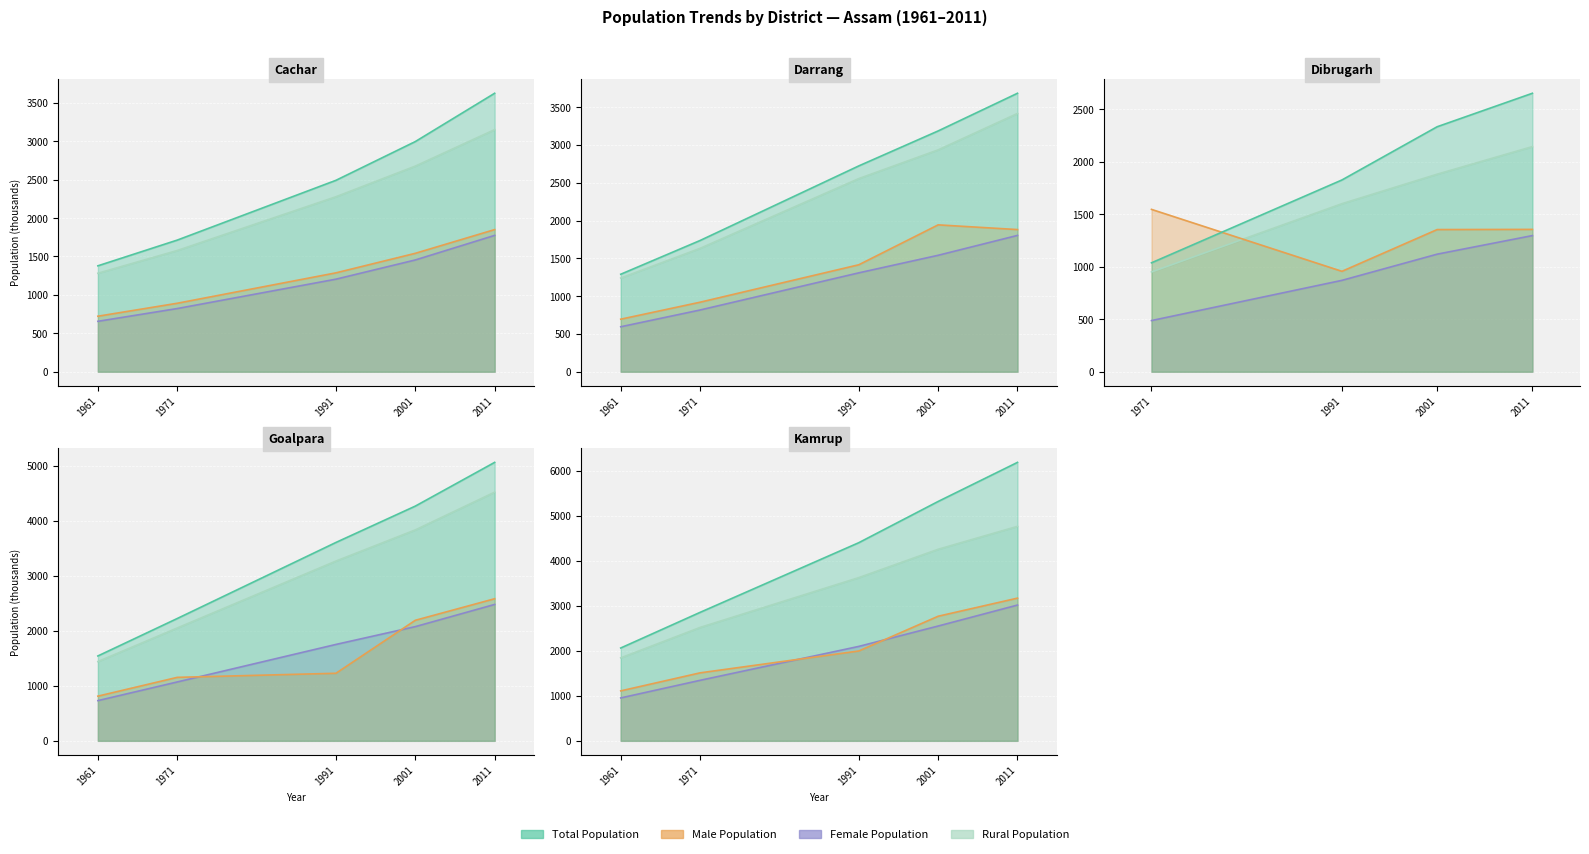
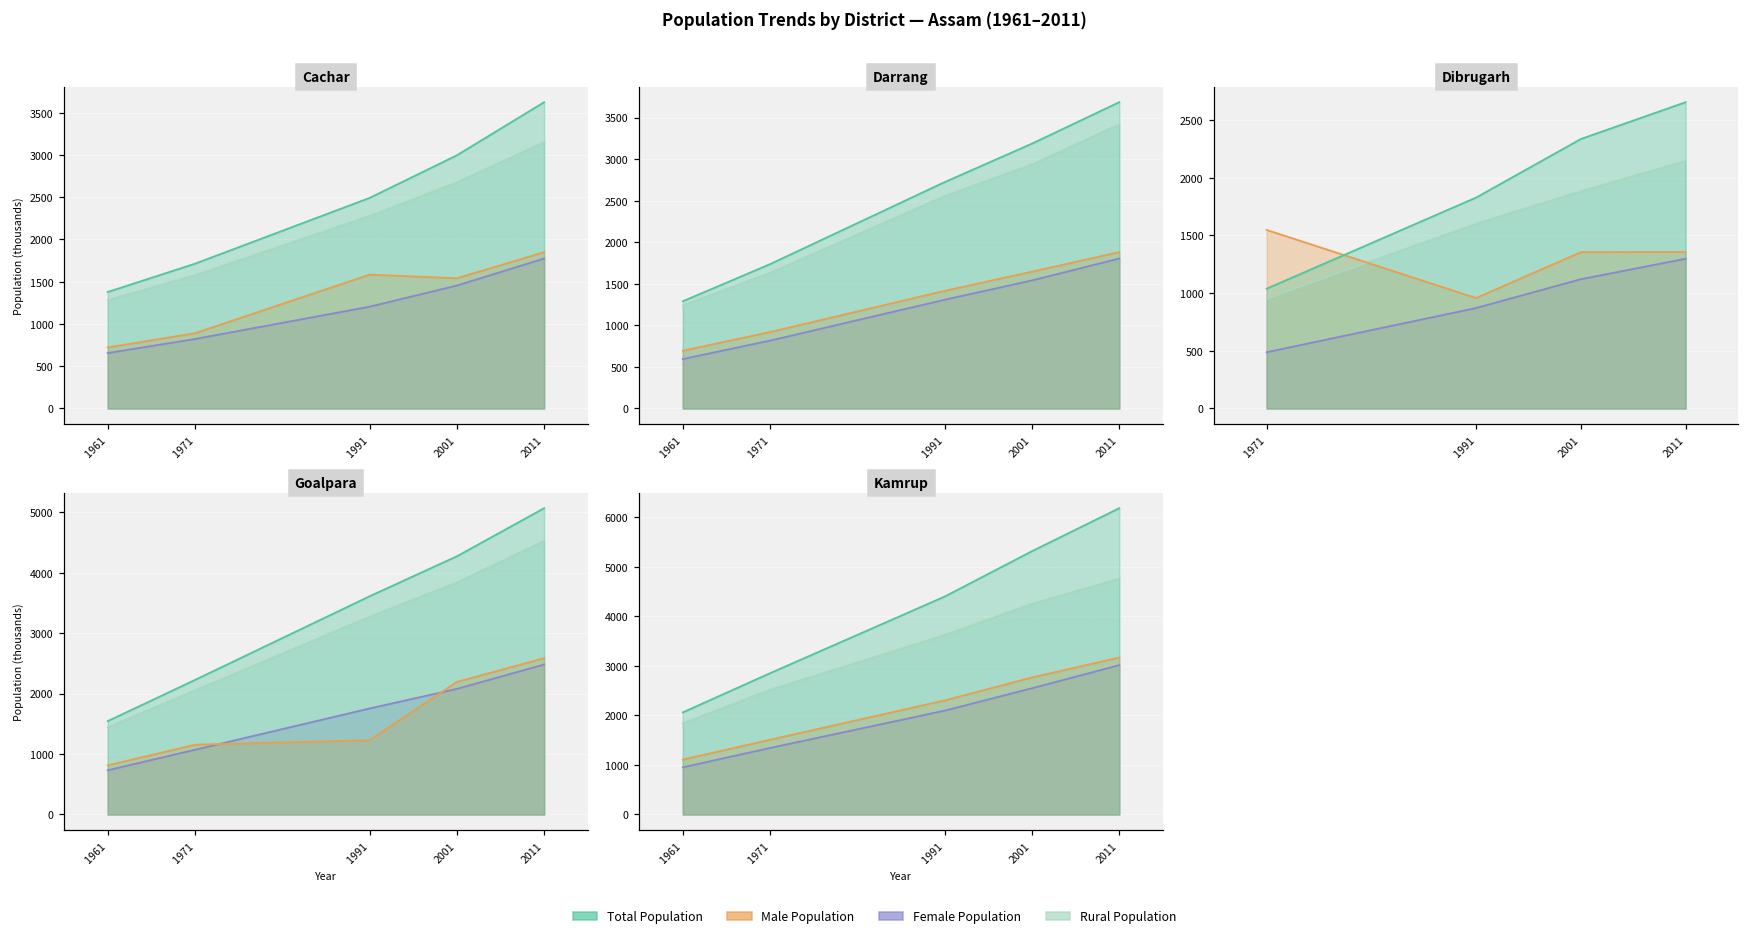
Cachar, Male Population, 1991: 1300 -> 1600
Darrang, Male Population, 2001: 1900 -> 1600
Kamrup, Male Population, 1991: 2000 -> 2300
